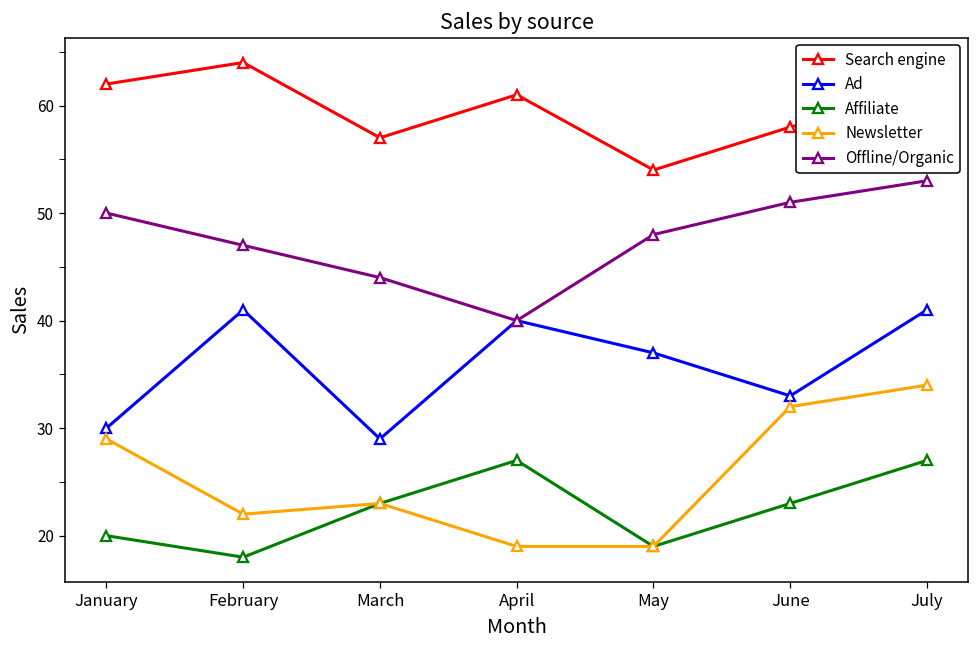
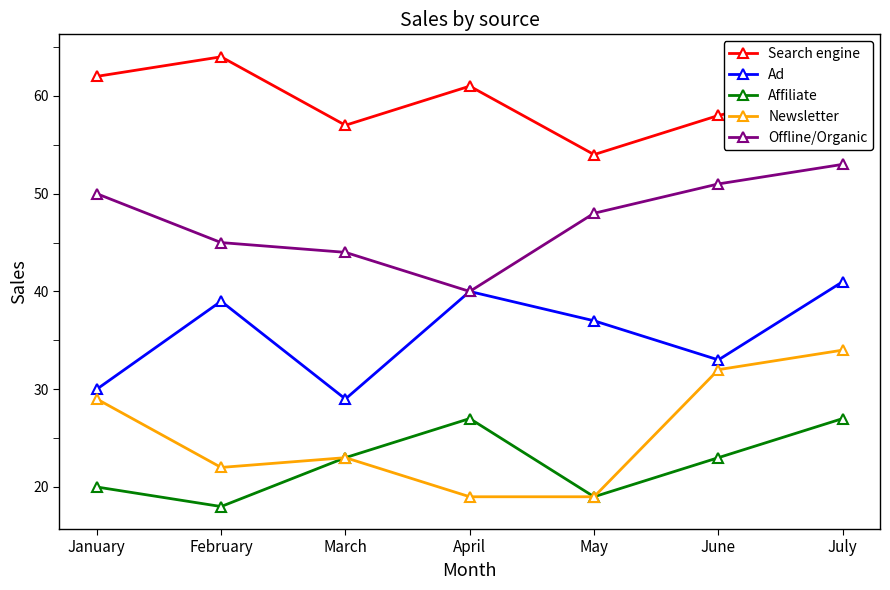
Ad, February: 41 -> 39
Offline/Organic, February: 47 -> 45
